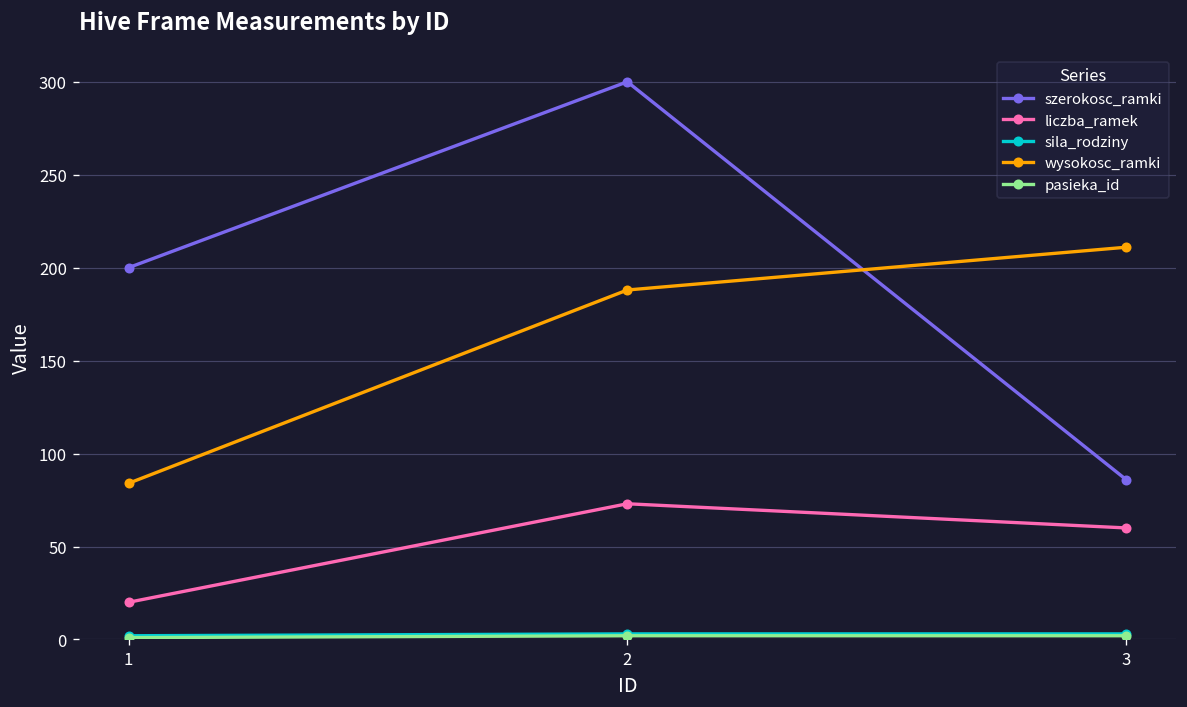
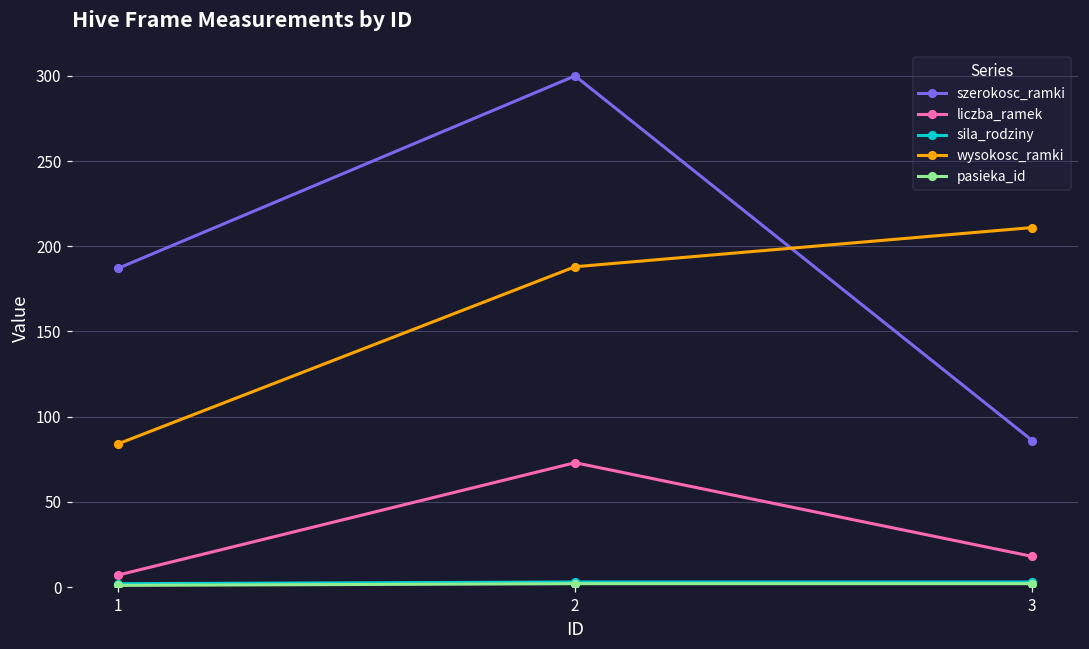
szerokosc_ramki, 1: 200 -> 187
liczba_ramek, 1: 20 -> 7
liczba_ramek, 3: 60 -> 18
